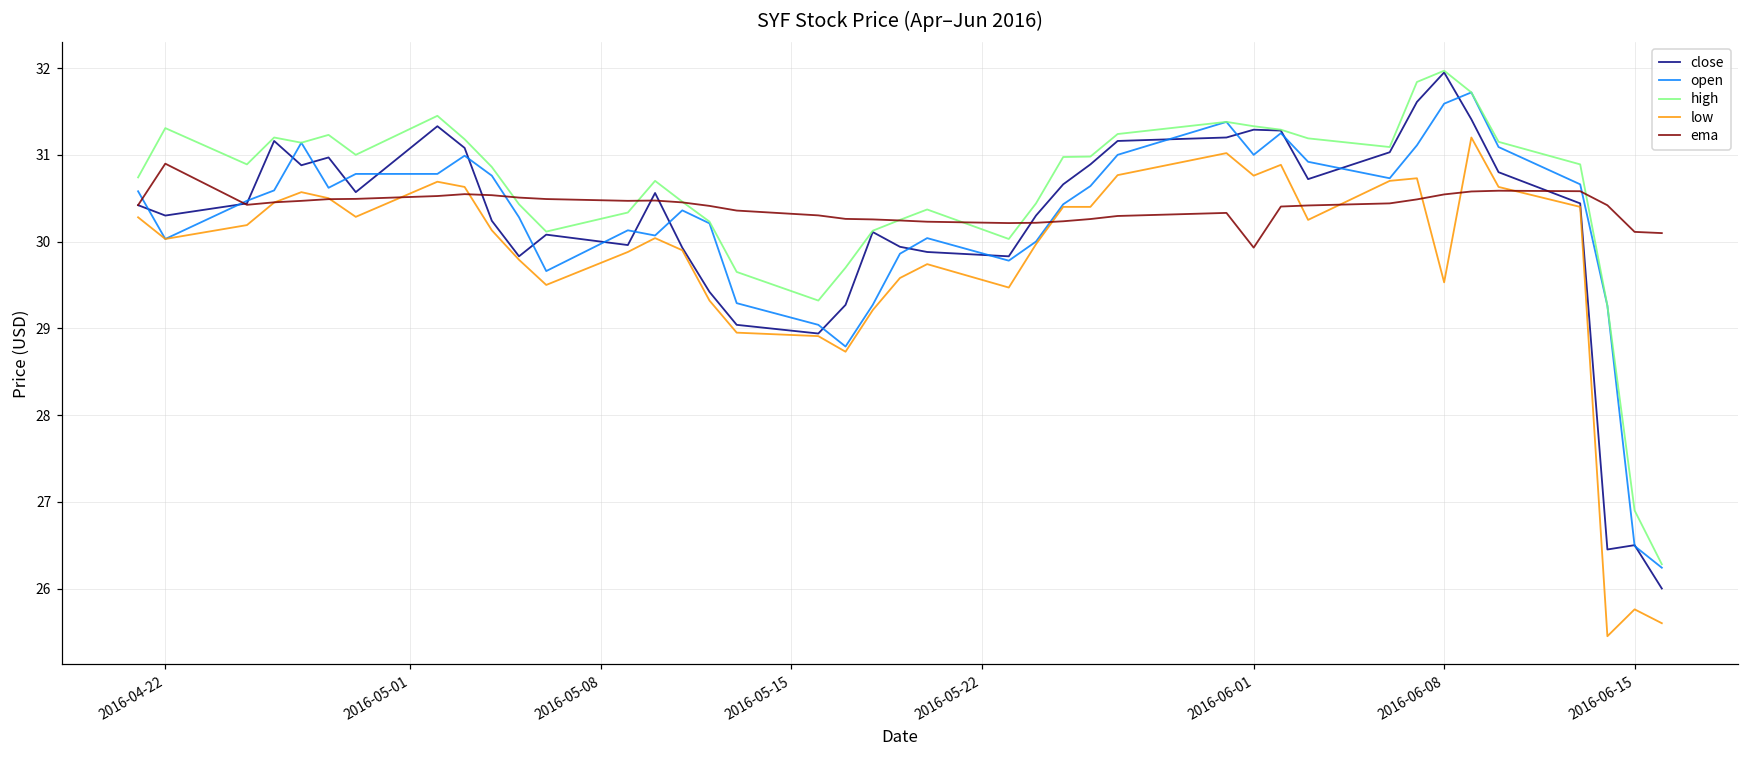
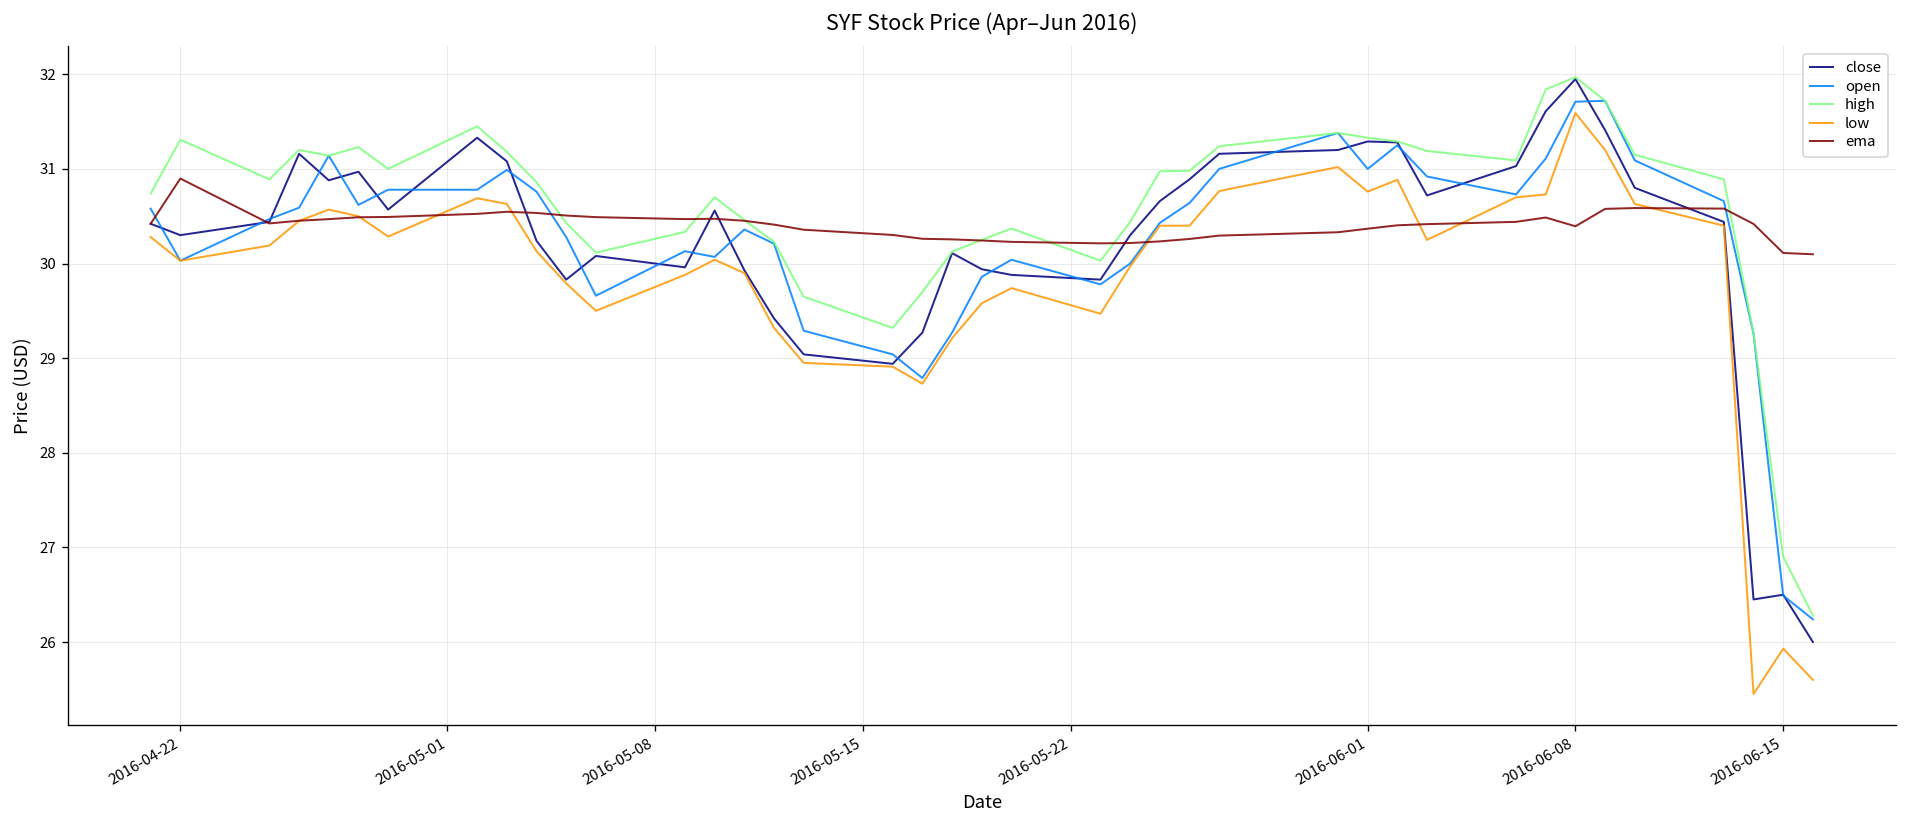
ema, 2016-06-01: 29.9 -> 30.4
open, 2016-06-08: 31.6 -> 31.7
low, 2016-06-08: 29.5 -> 31.6
ema, 2016-06-08: 30.5 -> 30.4
low, 2016-06-15: 25.8 -> 25.9
